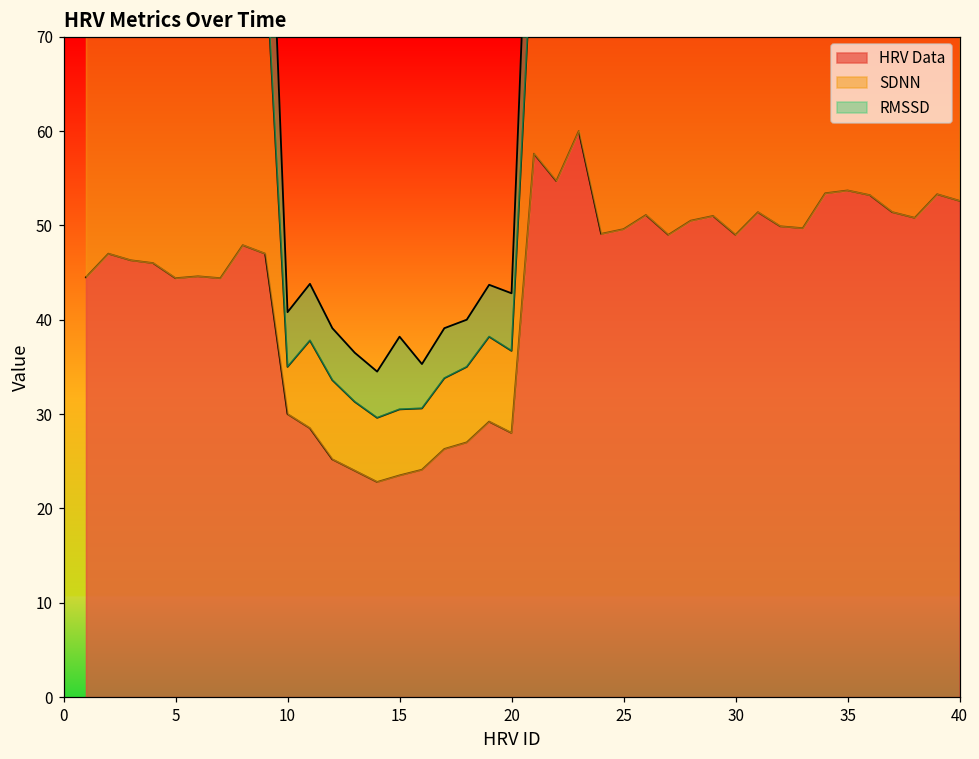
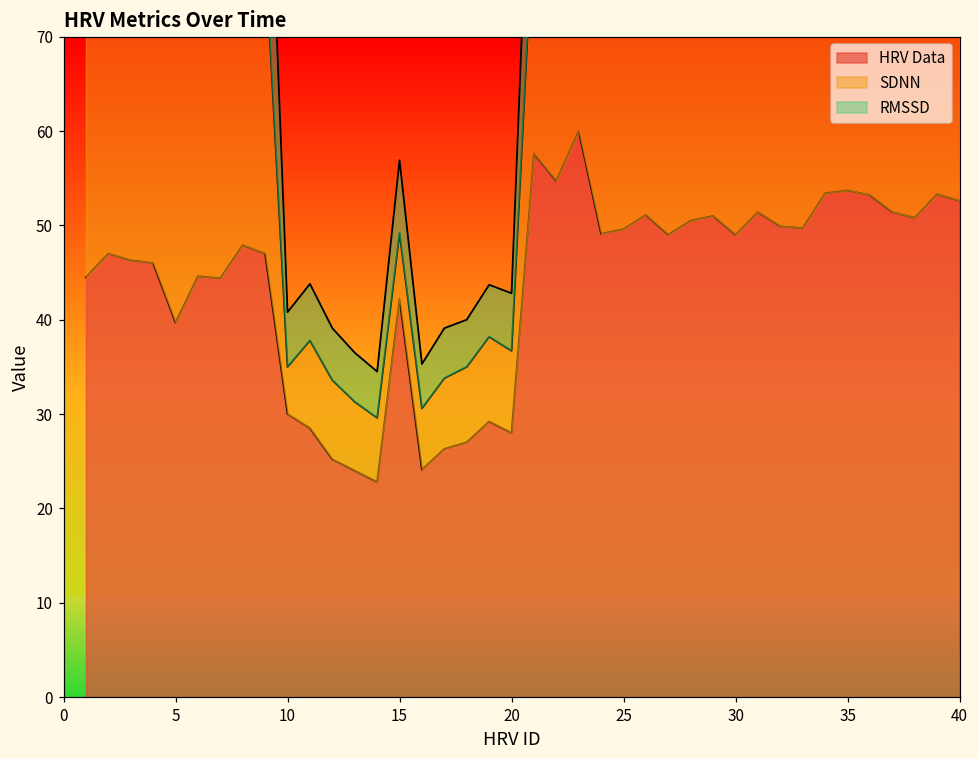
HRV Data, 5: 44 -> 40
HRV Data, 15: 24 -> 42
